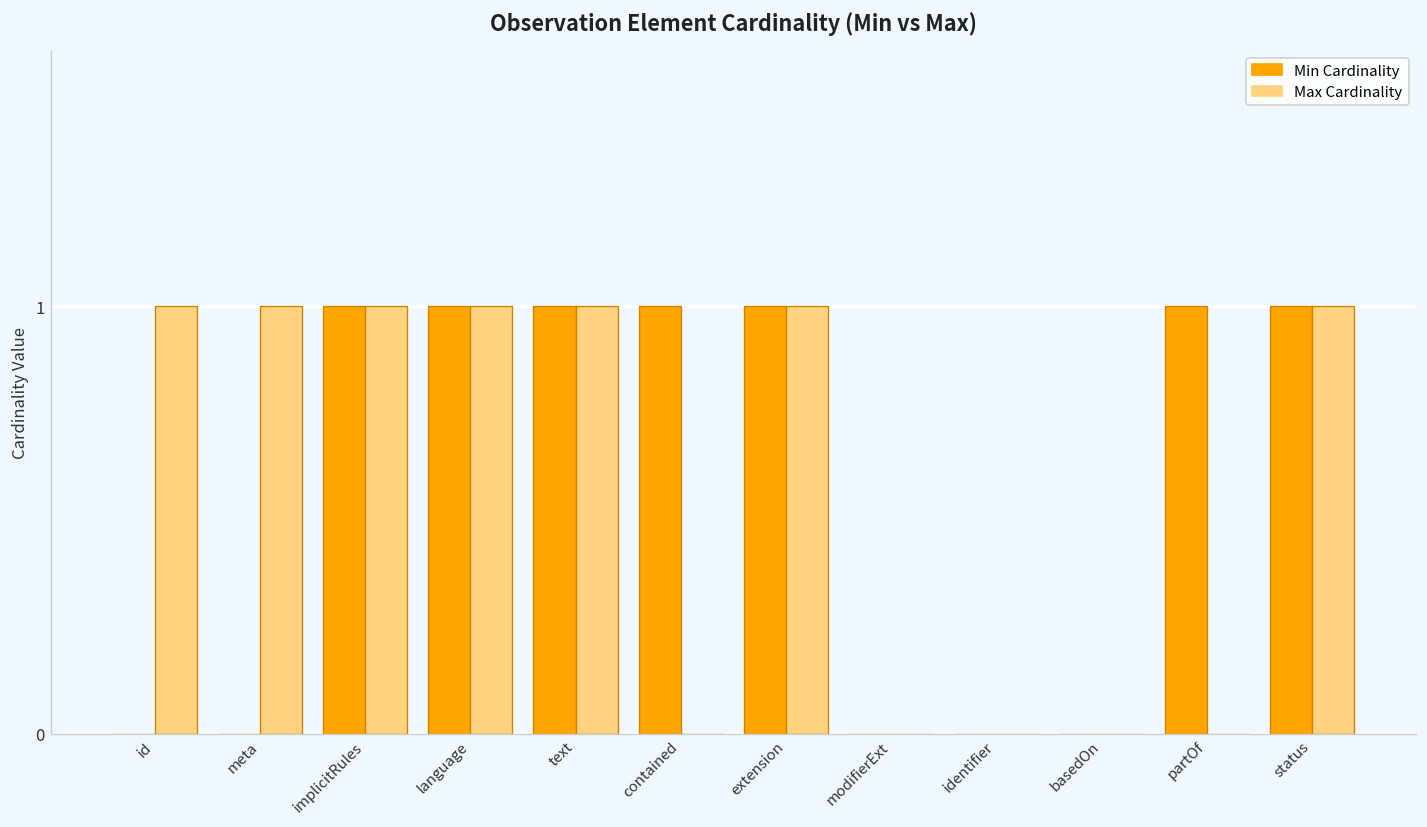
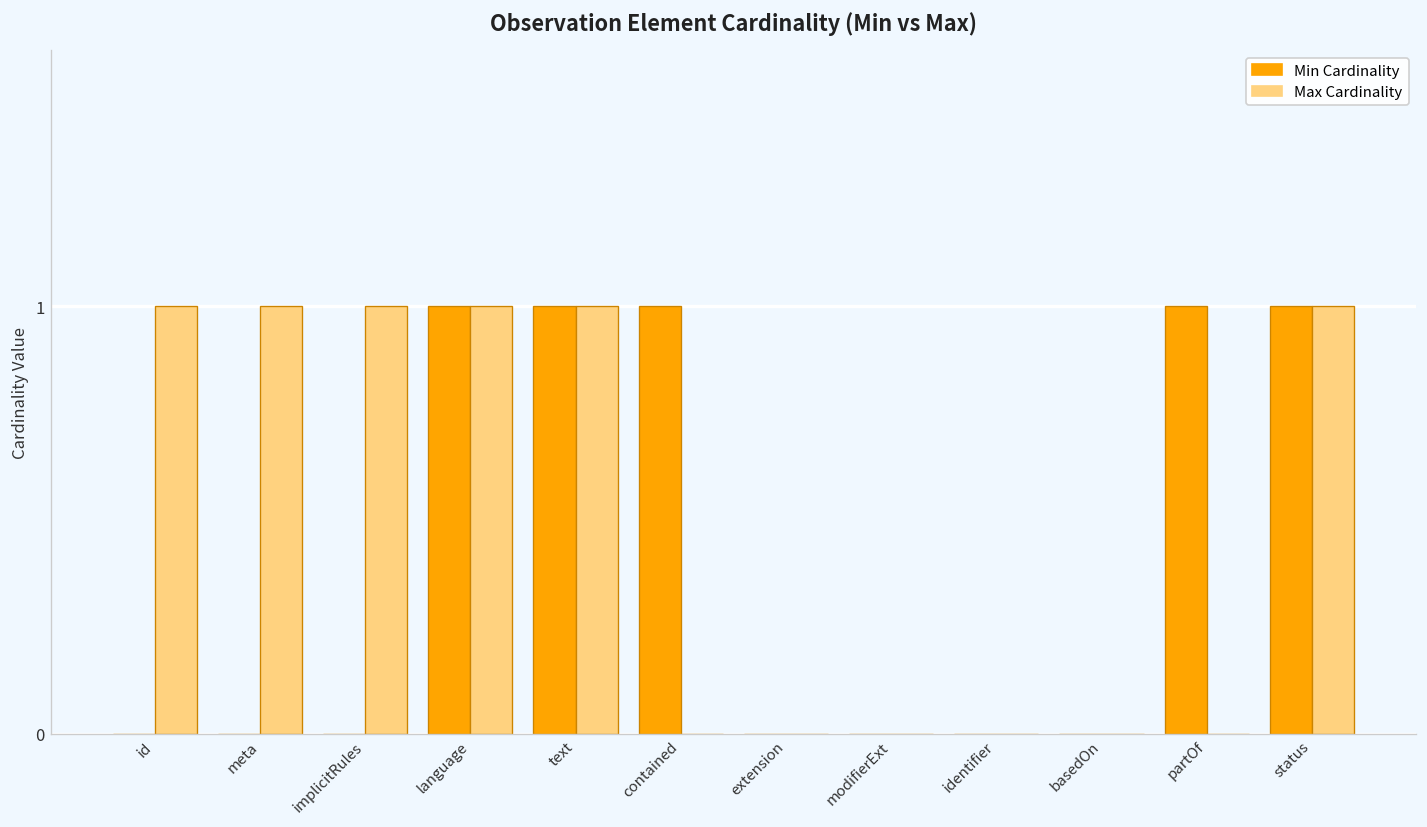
Min Cardinality, implicitRules: 1 -> 0
Min Cardinality, extension: 1 -> 0
Max Cardinality, extension: 1 -> 0
